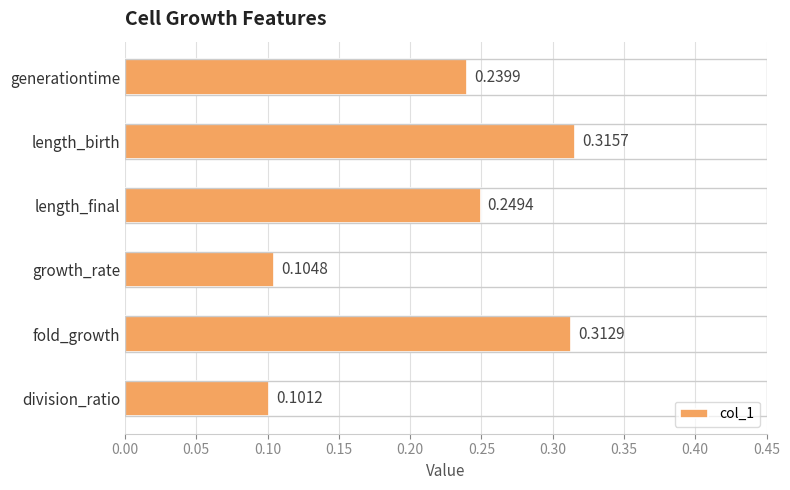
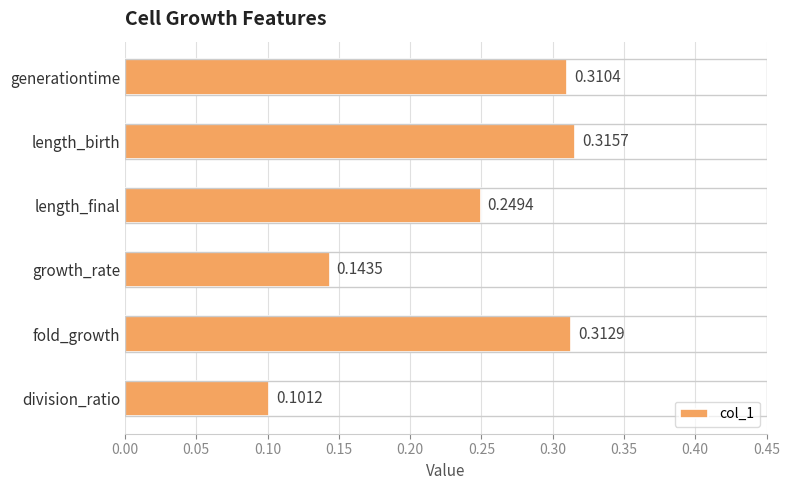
generationtime: 0.2399 -> 0.3104
growth_rate: 0.1048 -> 0.1435
